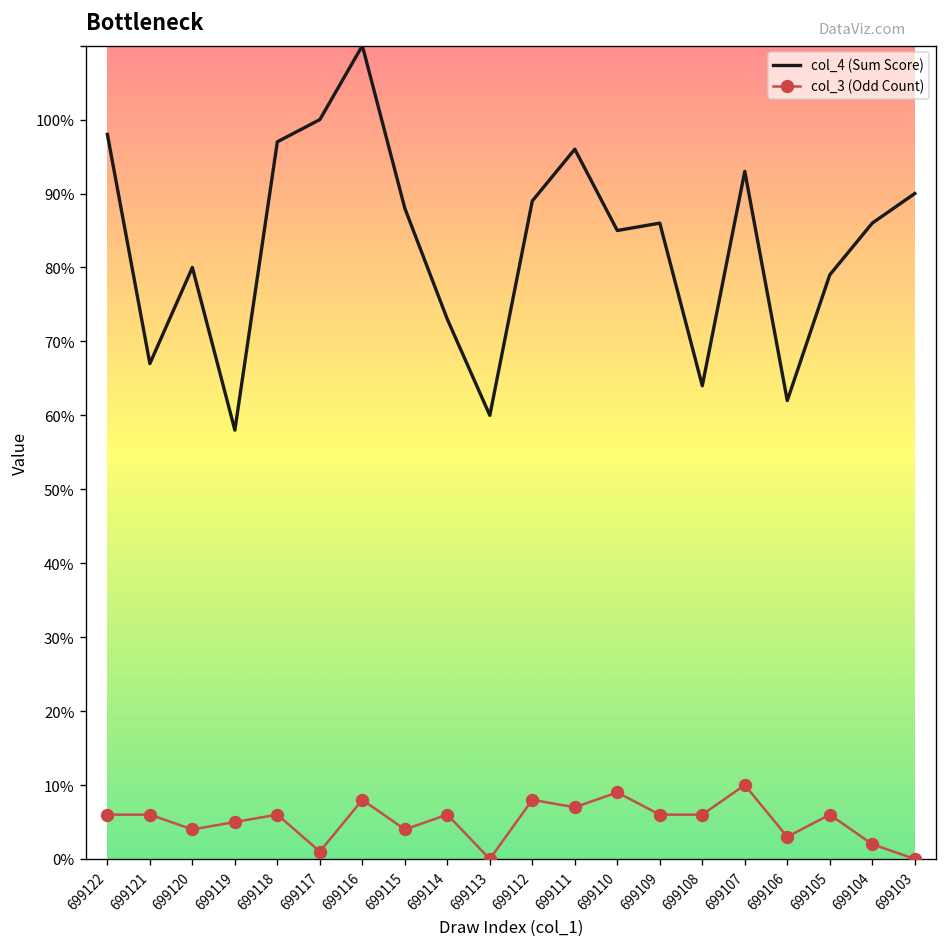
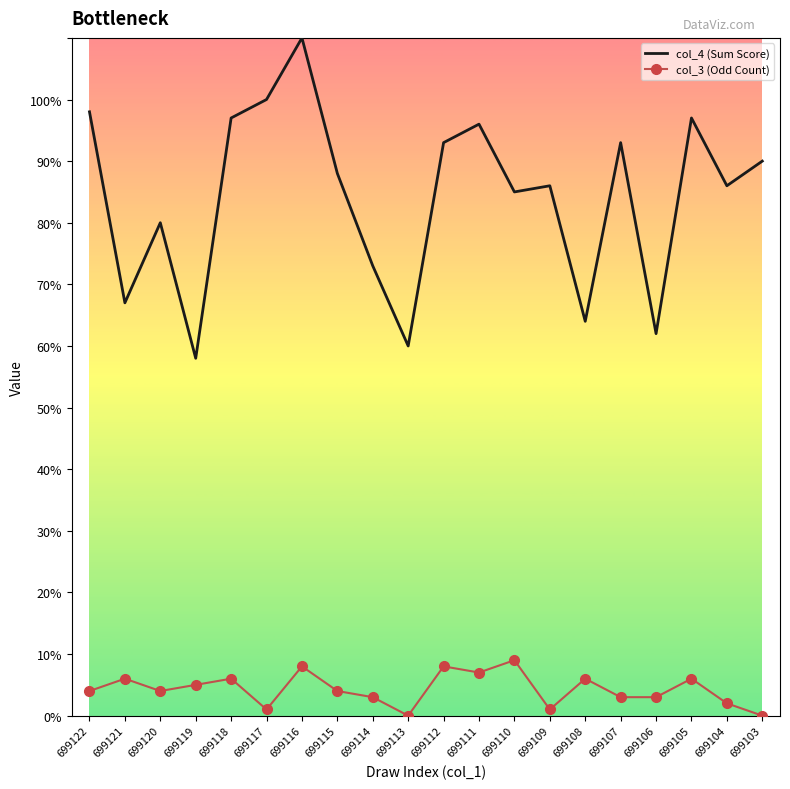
col_3 (Odd Count), 699122: 6% -> 4%
col_3 (Odd Count), 699114: 6% -> 3%
col_4 (Sum Score), 699112: 89% -> 93%
col_3 (Odd Count), 699109: 6% -> 1%
col_3 (Odd Count), 699107: 10% -> 3%
col_4 (Sum Score), 699105: 79% -> 97%
